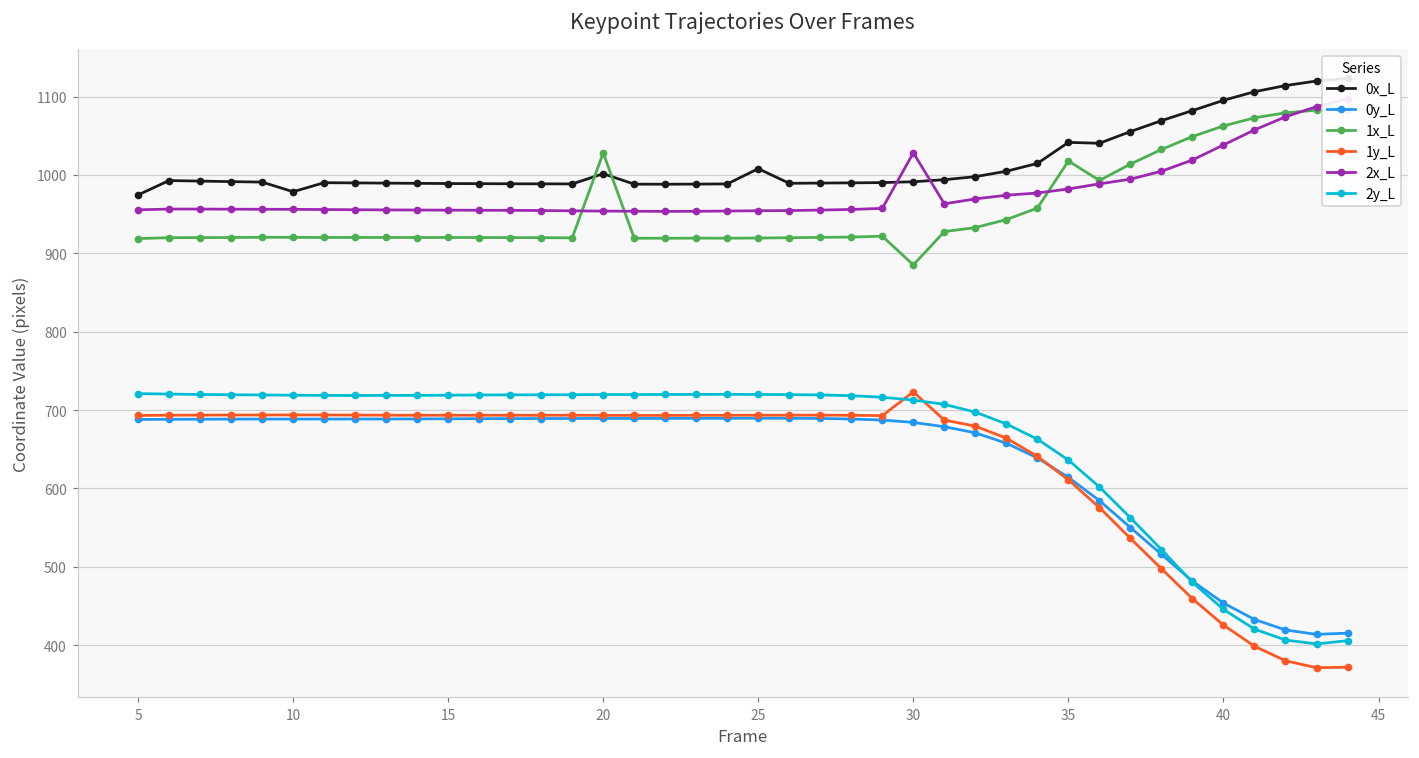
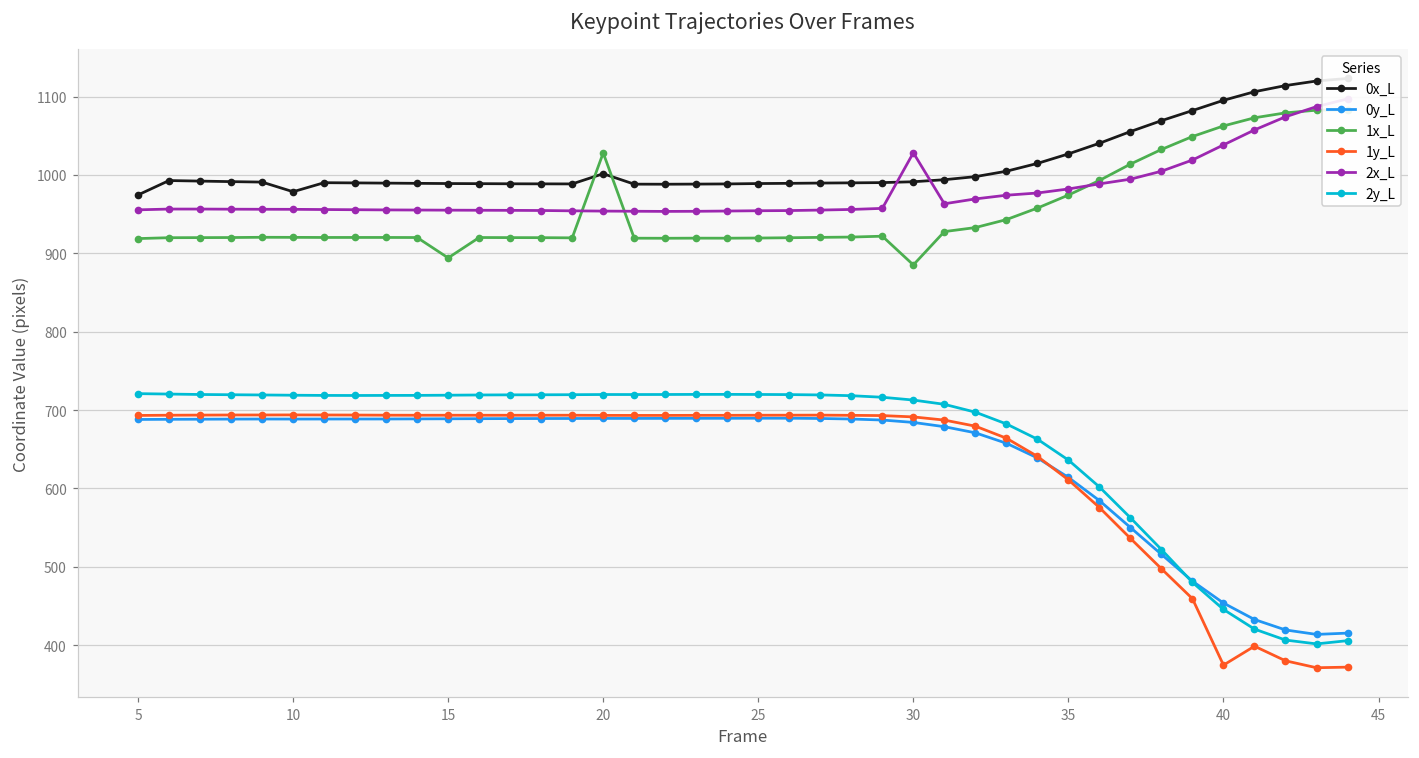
1x_L, 15: 920 -> 890
0x_L, 25: 1010 -> 990
1y_L, 30: 720 -> 690
0x_L, 35: 1040 -> 1030
1x_L, 35: 1020 -> 970
1y_L, 40: 430 -> 370
